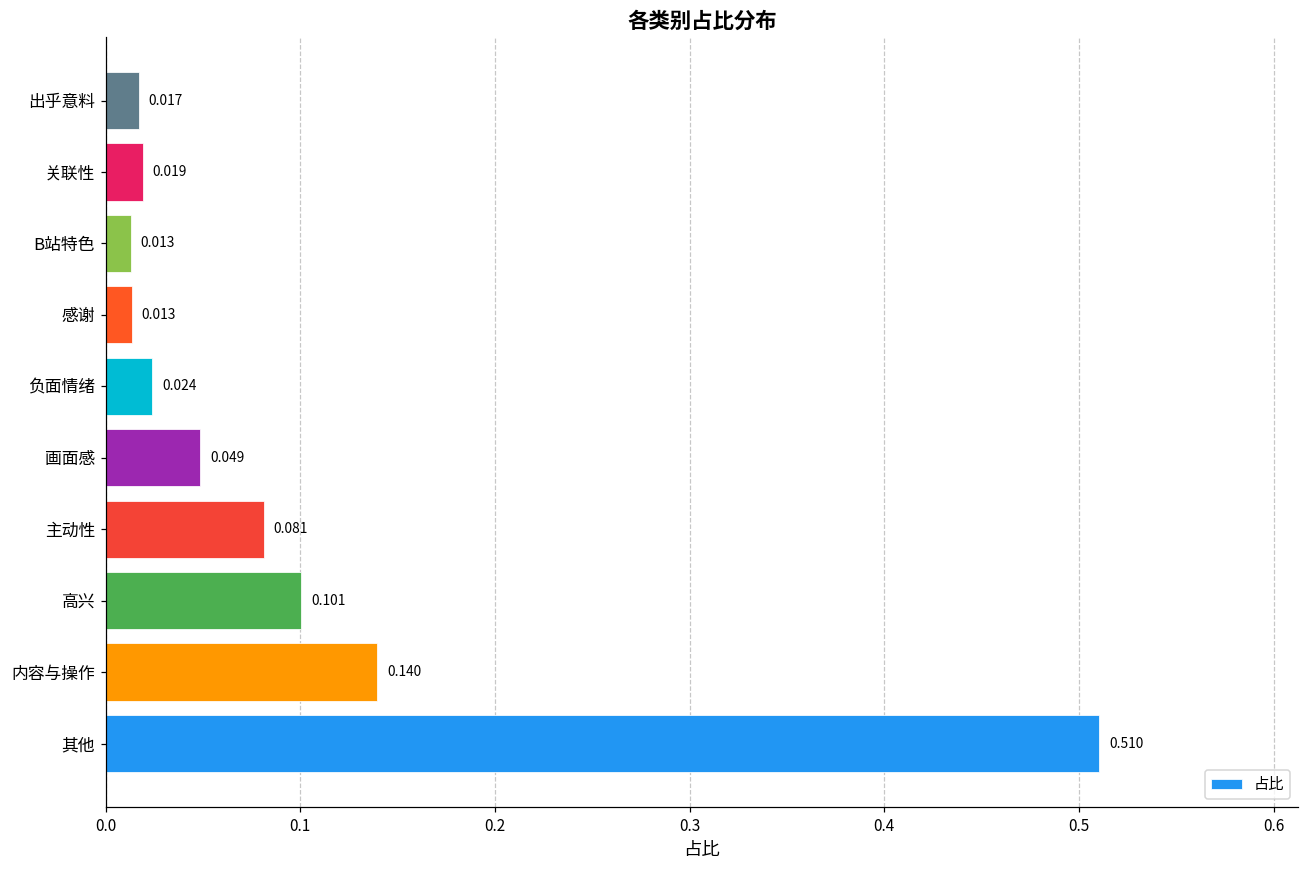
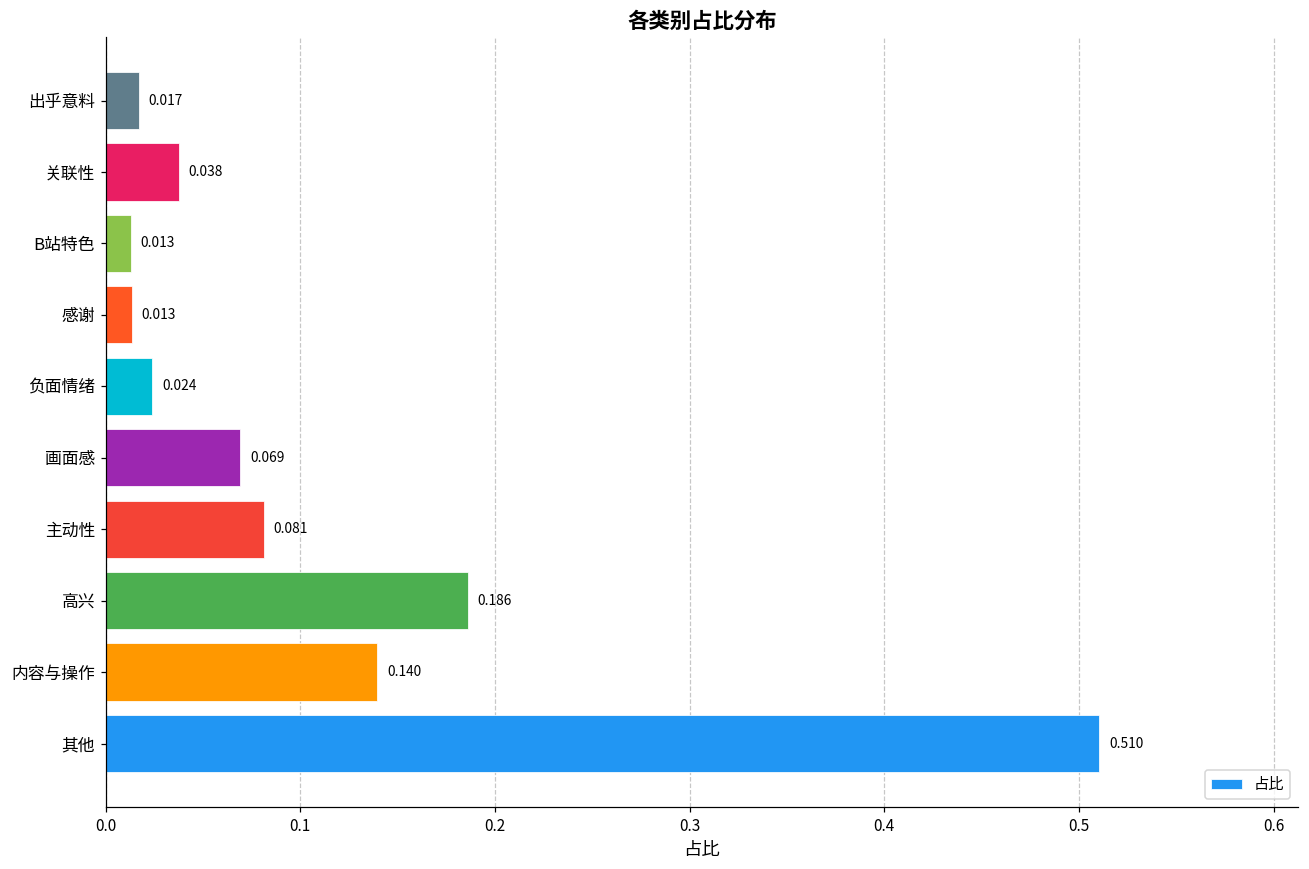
关联性: 0.019 -> 0.038
画面感: 0.049 -> 0.069
高兴: 0.101 -> 0.186
